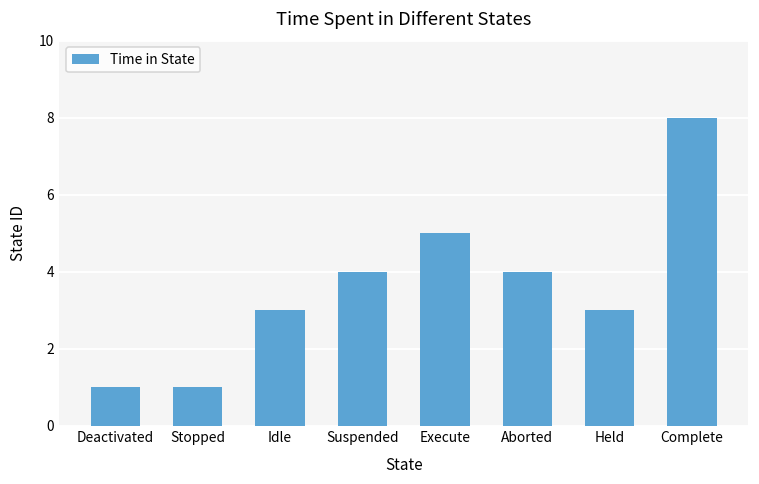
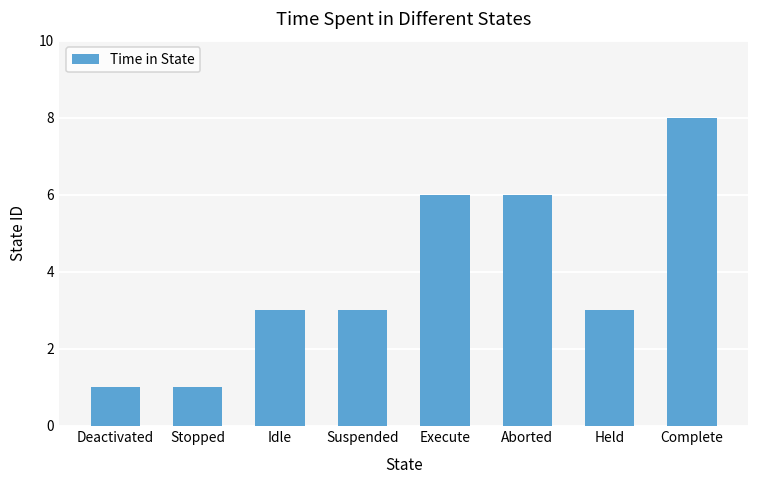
Suspended: 4 -> 3
Execute: 5 -> 6
Aborted: 4 -> 6
